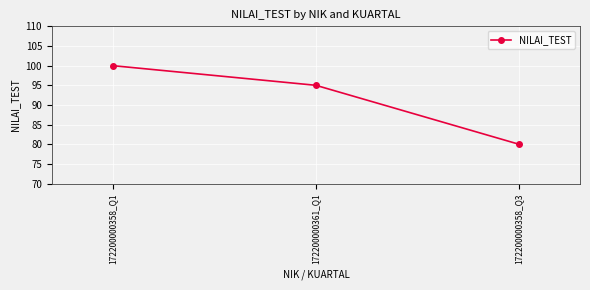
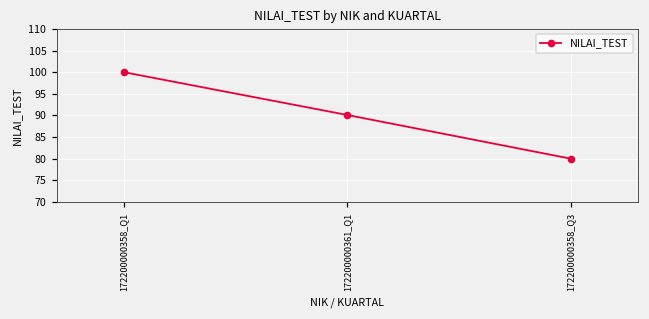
172200000361_Q1: 95 -> 90
